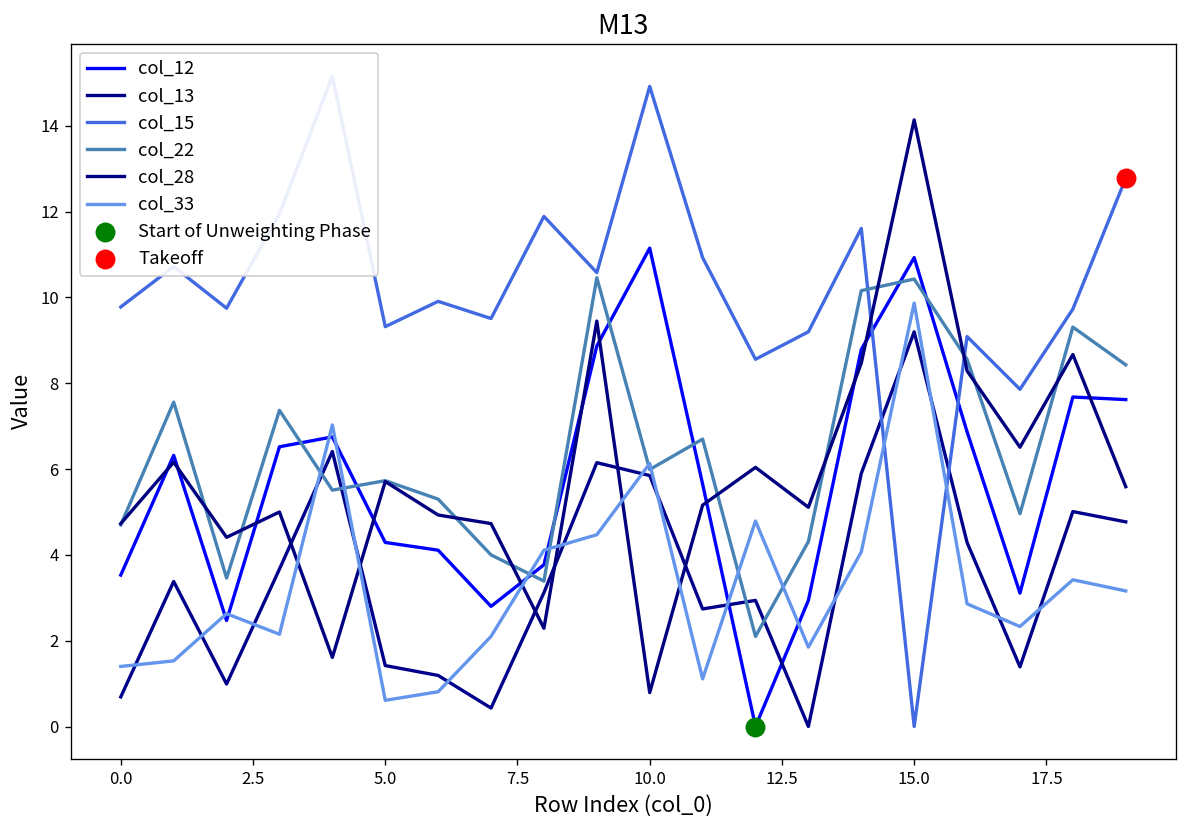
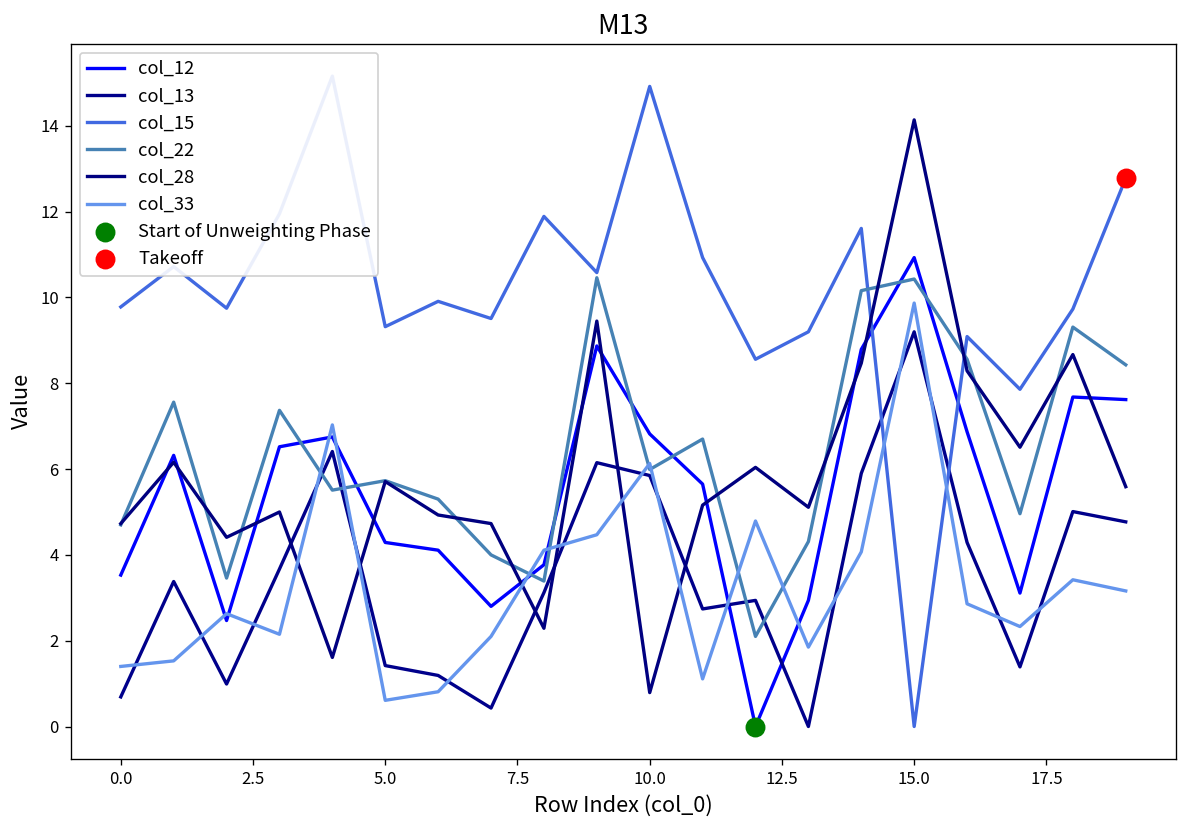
col_12, 10.0: 11.2 -> 6.8
